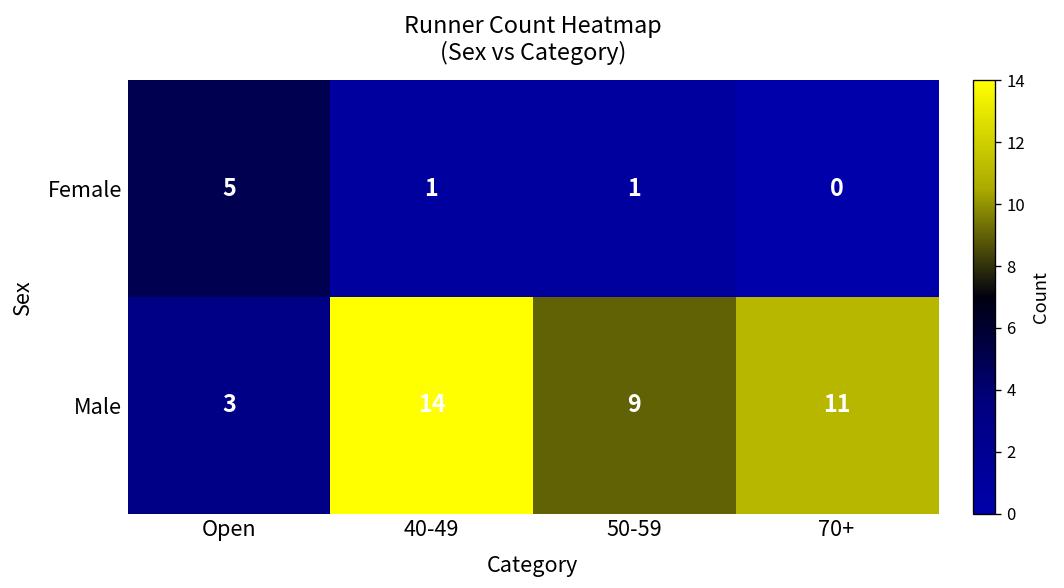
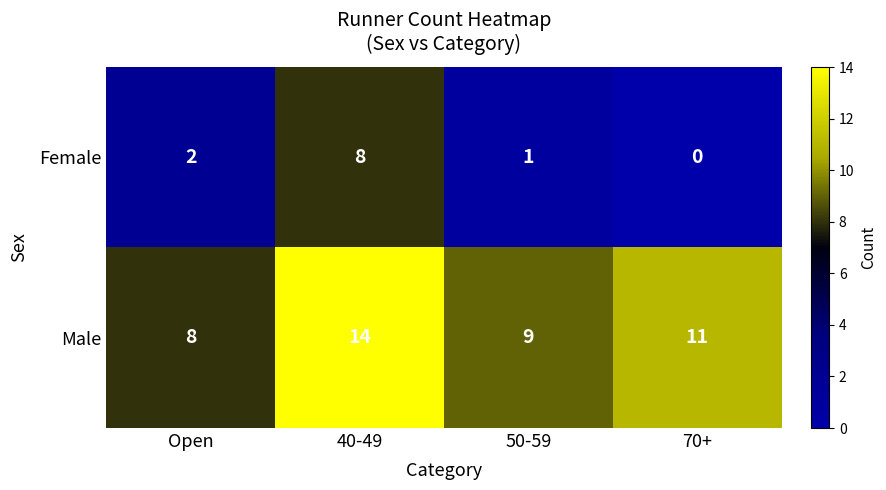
Female, Open: 5 -> 2
Female, 40-49: 1 -> 8
Male, Open: 3 -> 8
